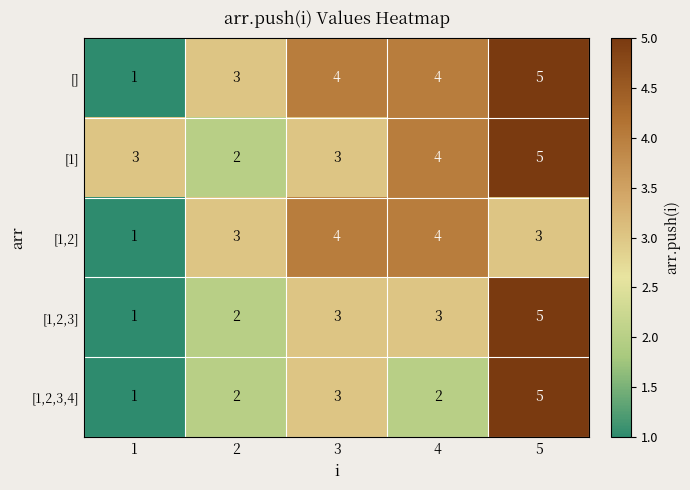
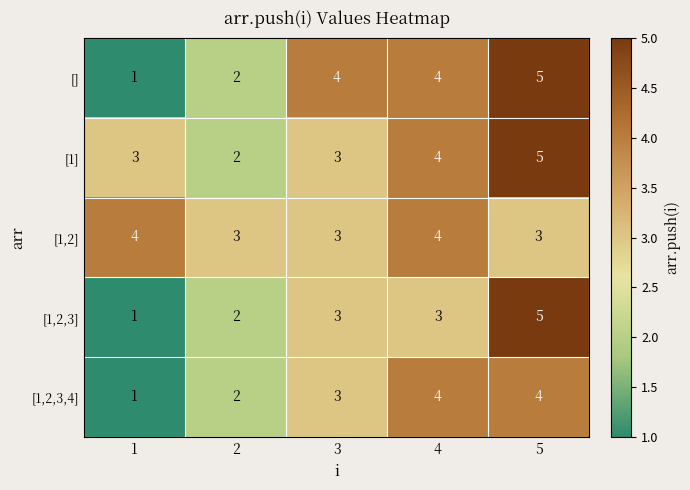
[], 2: 3 -> 2
[1,2], 1: 1 -> 4
[1,2], 3: 4 -> 3
[1,2,3,4], 4: 2 -> 4
[1,2,3,4], 5: 5 -> 4
